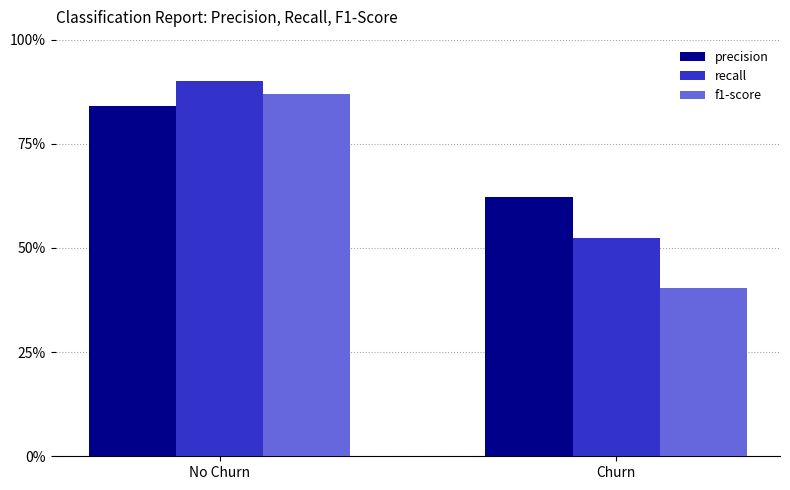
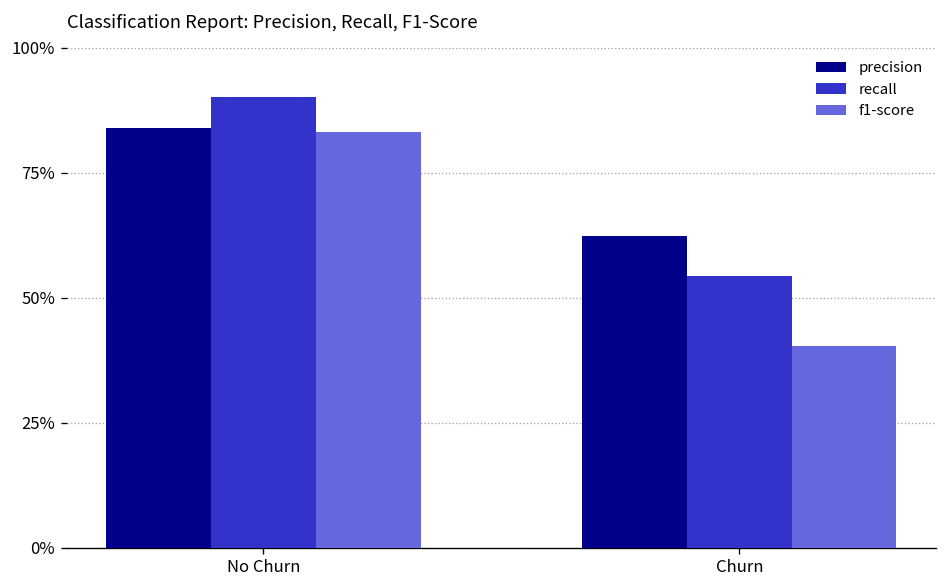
f1-score, No Churn: 87% -> 83%
recall, Churn: 52% -> 54%
